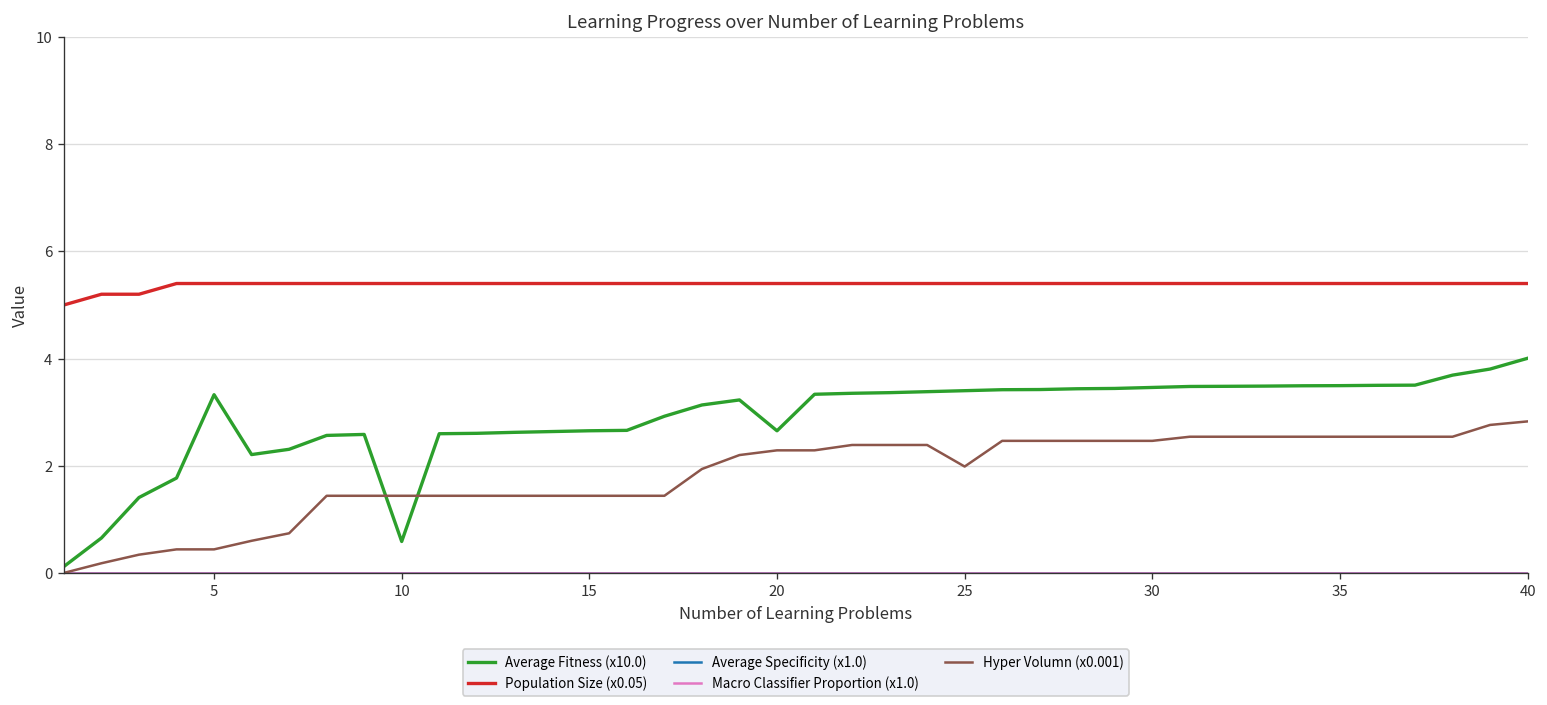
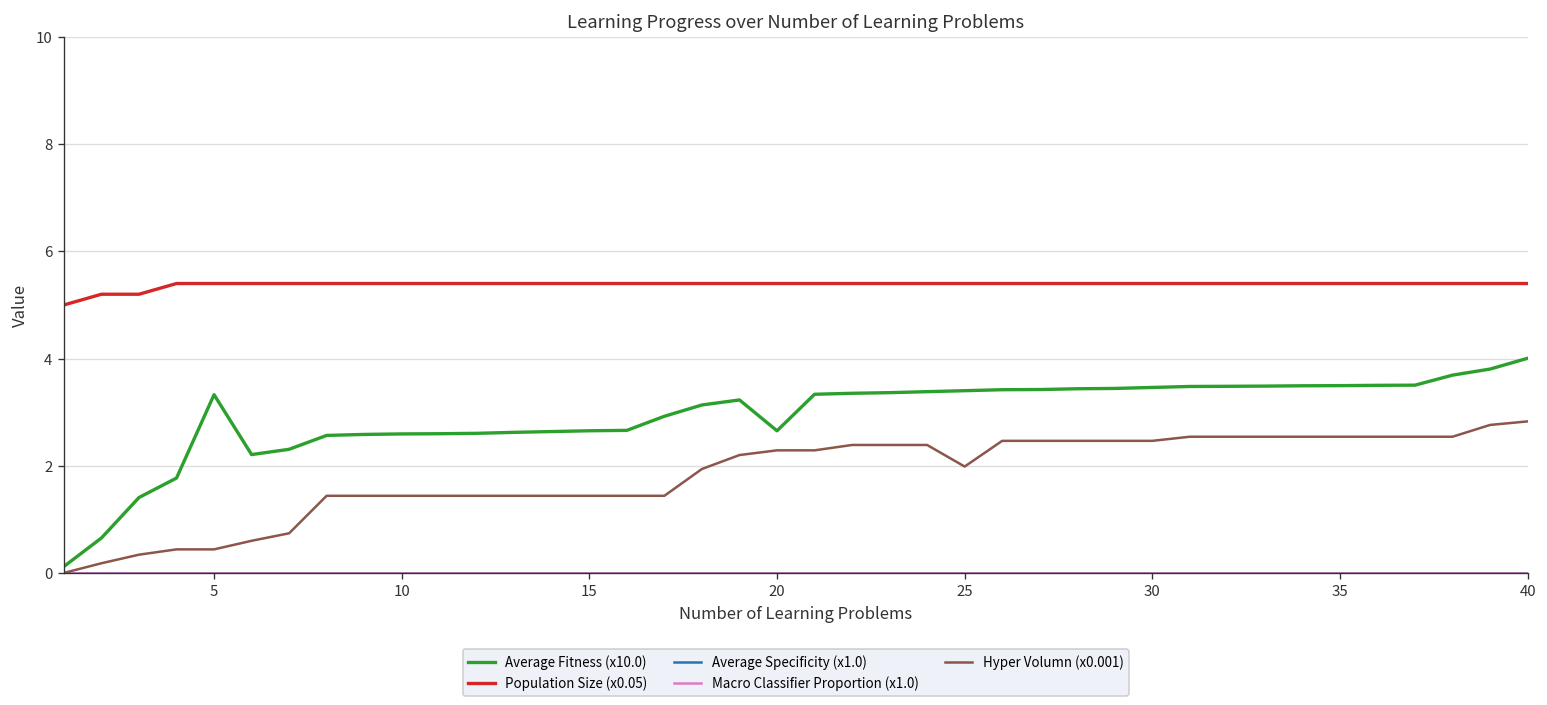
Average Fitness (x10.0), 10: 0.6 -> 2.6
